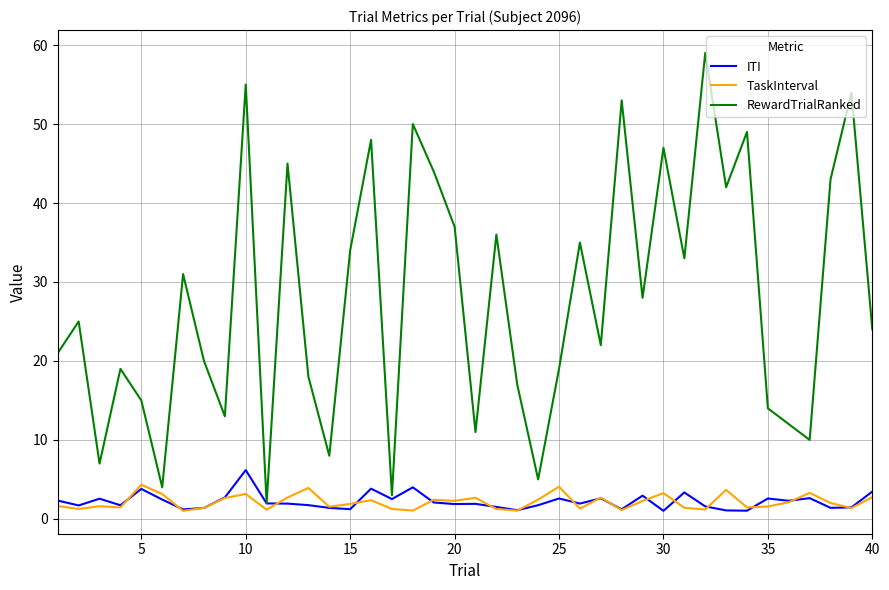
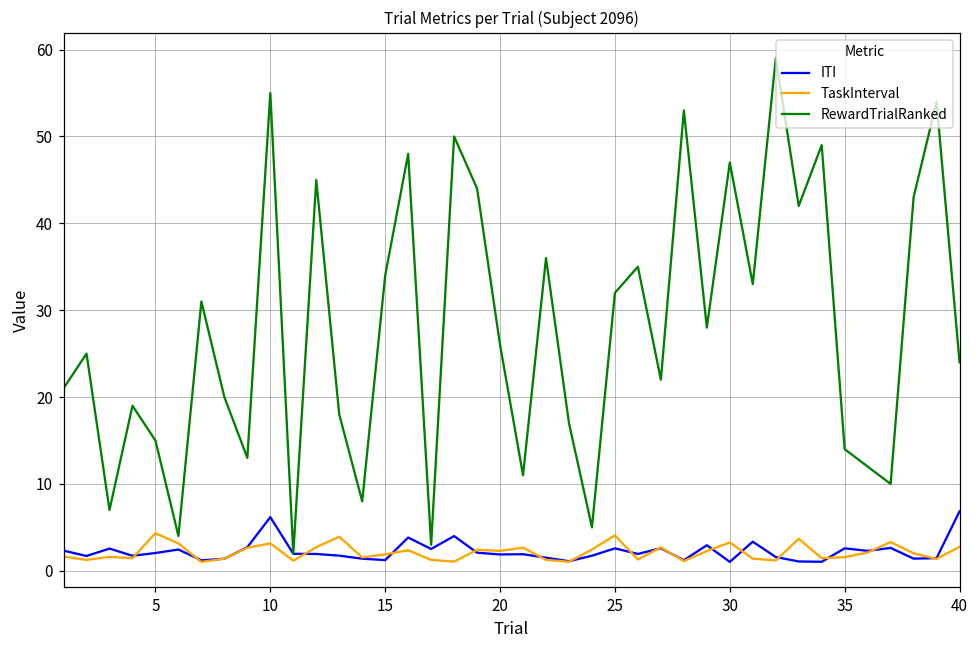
ITI, 5: 4 -> 2
RewardTrialRanked, 20: 37 -> 26
RewardTrialRanked, 25: 19 -> 32
ITI, 40: 3 -> 7
